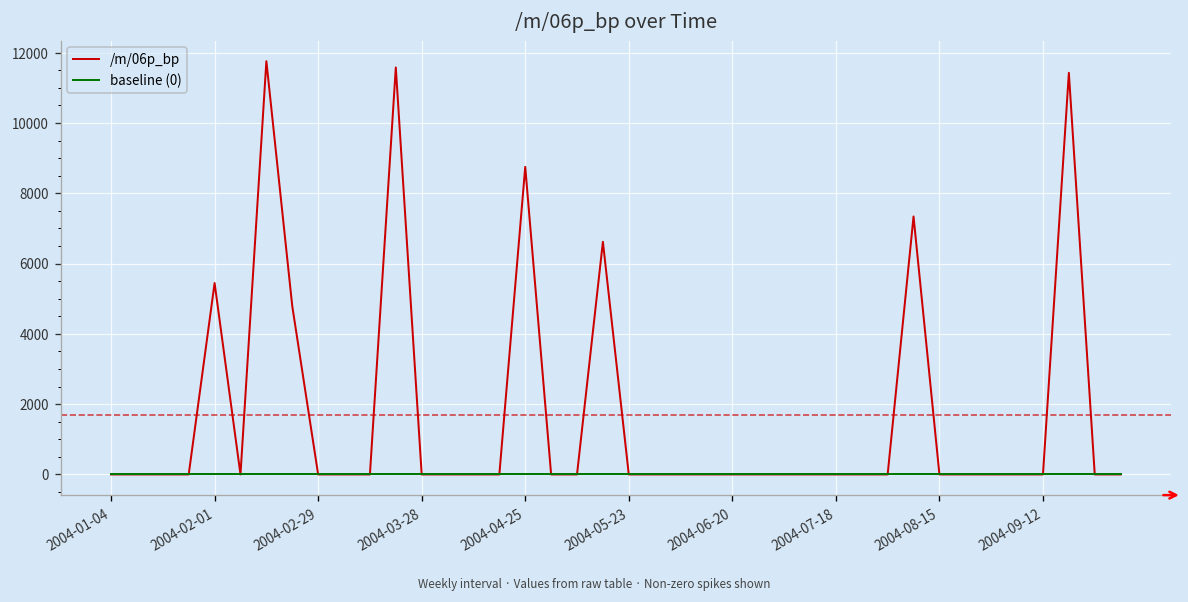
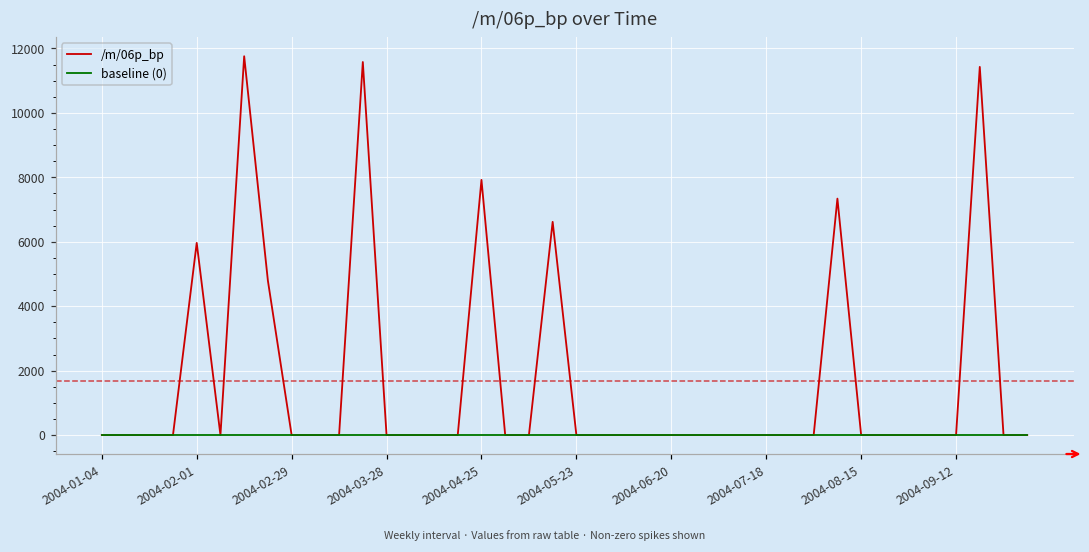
/m/06p_bp, 2004-02-01: 5400 -> 6000
/m/06p_bp, 2004-04-25: 8800 -> 7900
